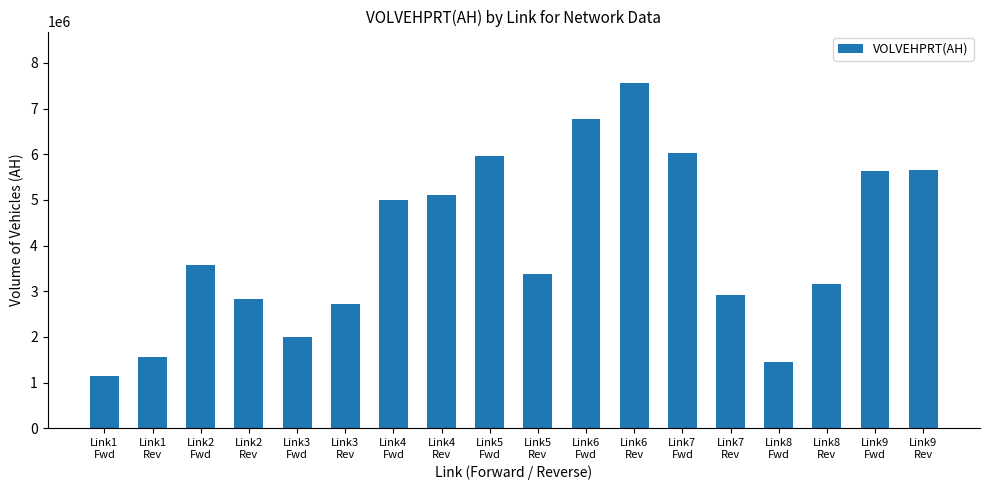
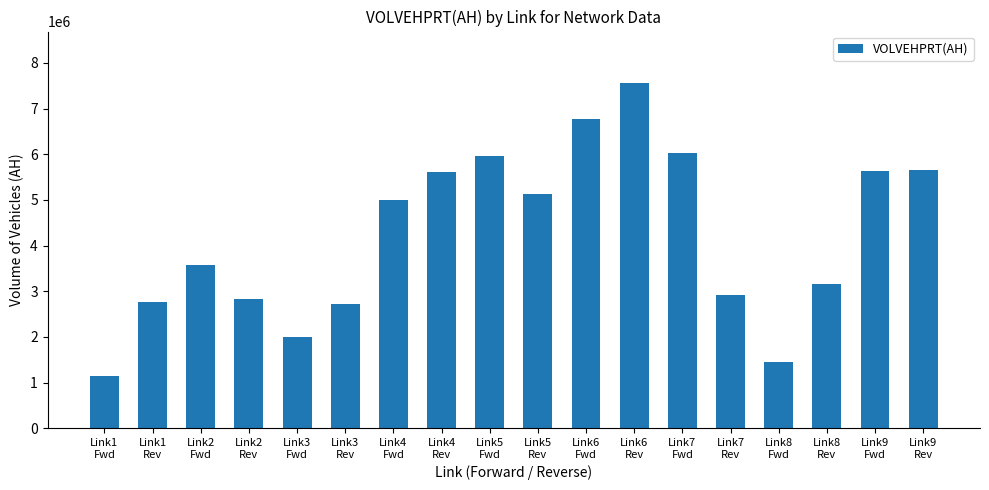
Link1 Rev: 1600000 -> 2800000
Link4 Rev: 5100000 -> 5600000
Link5 Rev: 3400000 -> 5100000
